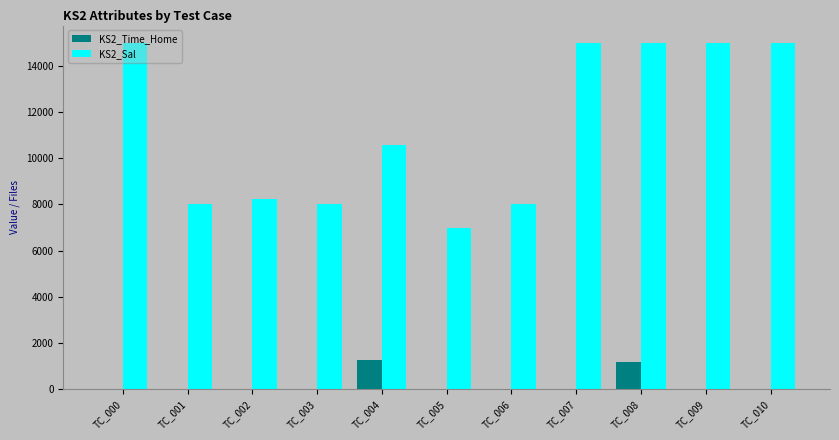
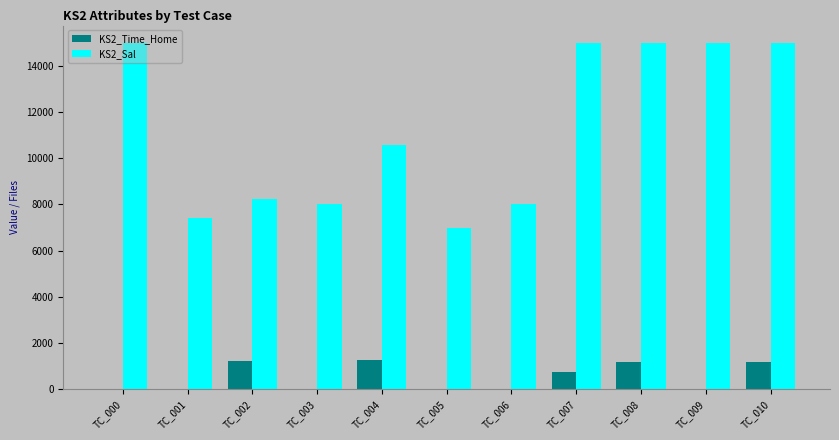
KS2_Sal, TC_001: 8000 -> 7400
KS2_Time_Home, TC_002: 0 -> 1200
KS2_Time_Home, TC_007: 0 -> 700
KS2_Time_Home, TC_010: 0 -> 1200
